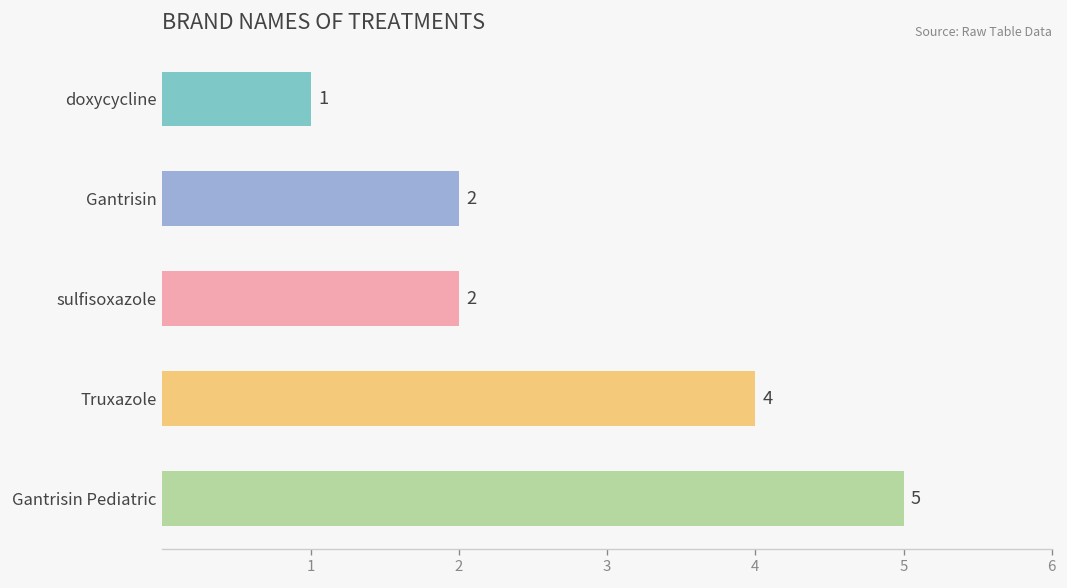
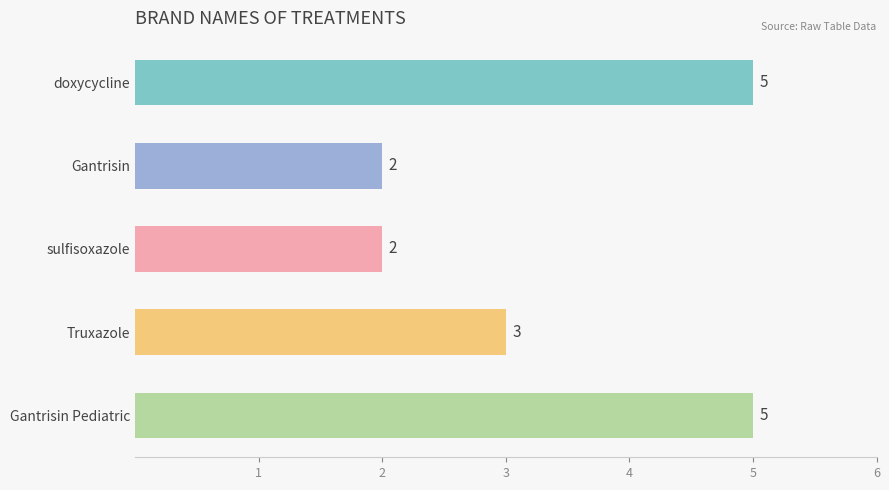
doxycycline: 1 -> 5
Truxazole: 4 -> 3
